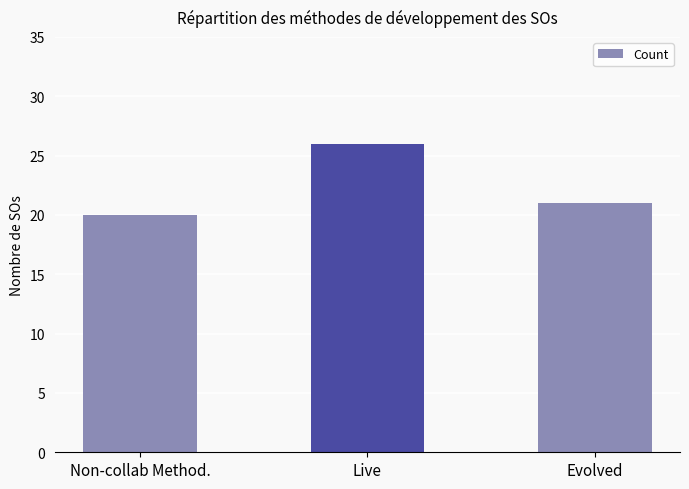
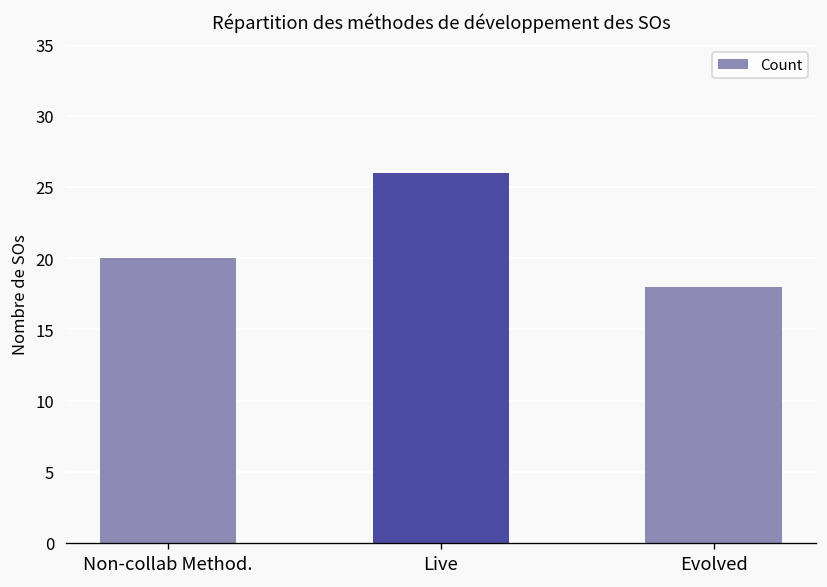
Evolved: 21 -> 18
